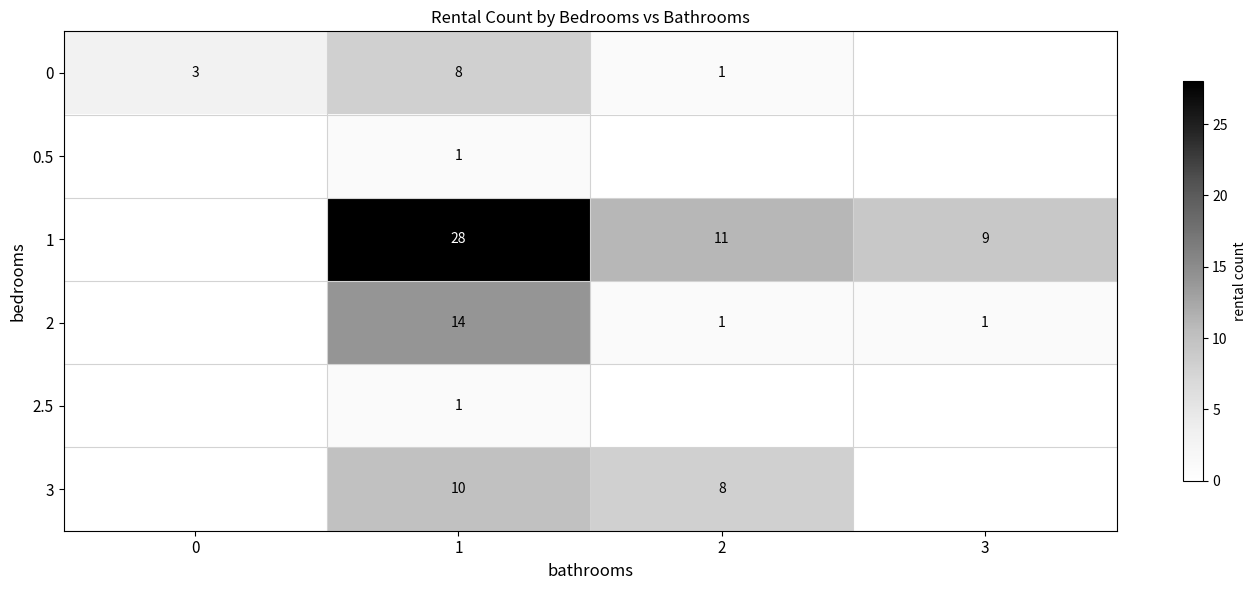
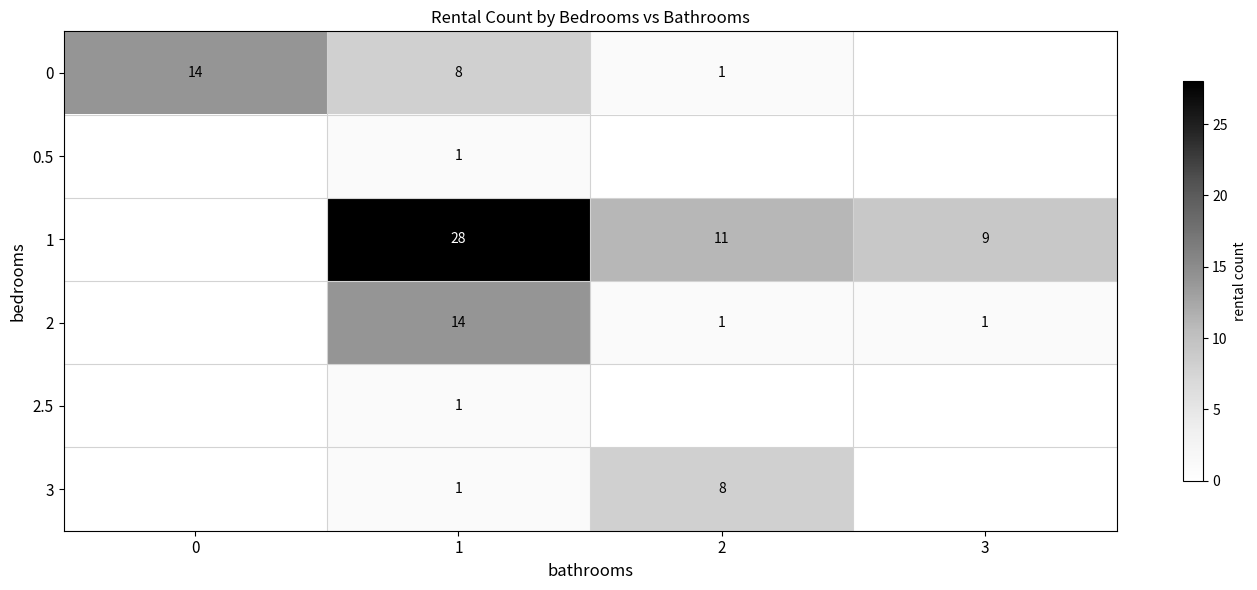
0, 0: 3 -> 14
3, 1: 10 -> 1
